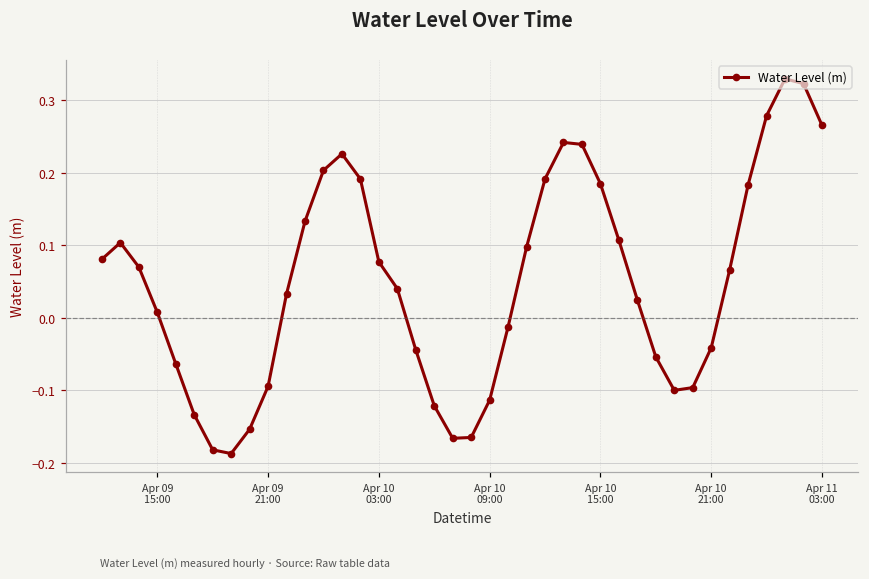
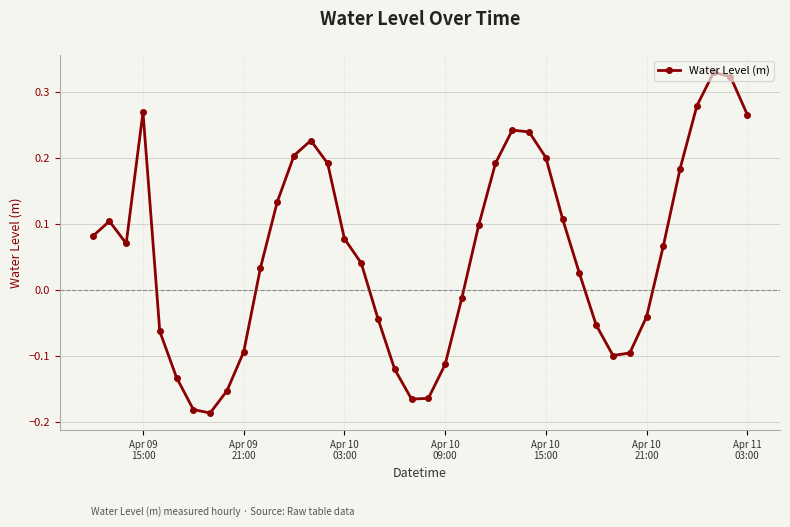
Apr 09 15:00: 0.01 -> 0.27
Apr 10 15:00: 0.19 -> 0.20
